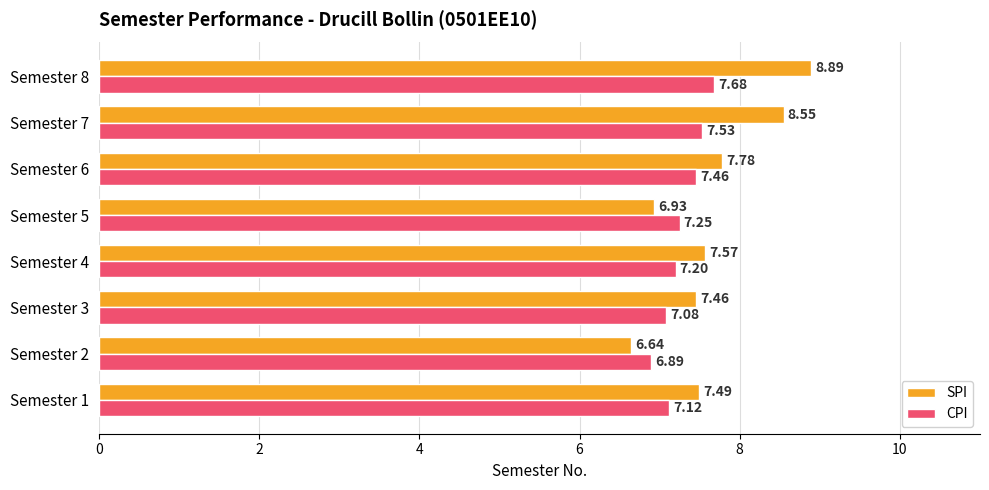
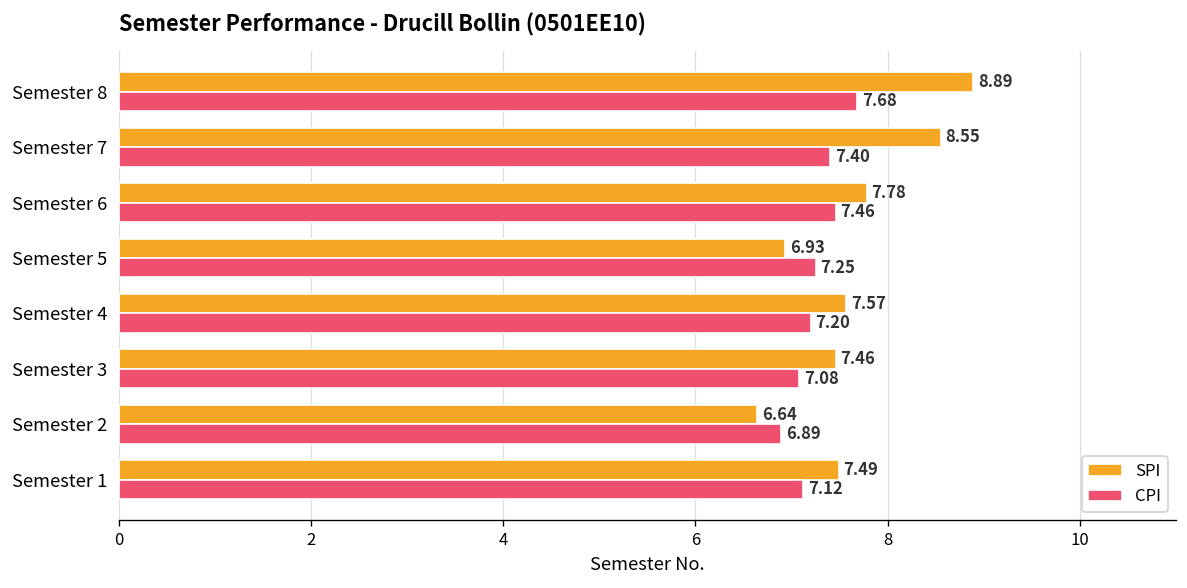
CPI, Semester 7: 7.53 -> 7.40
